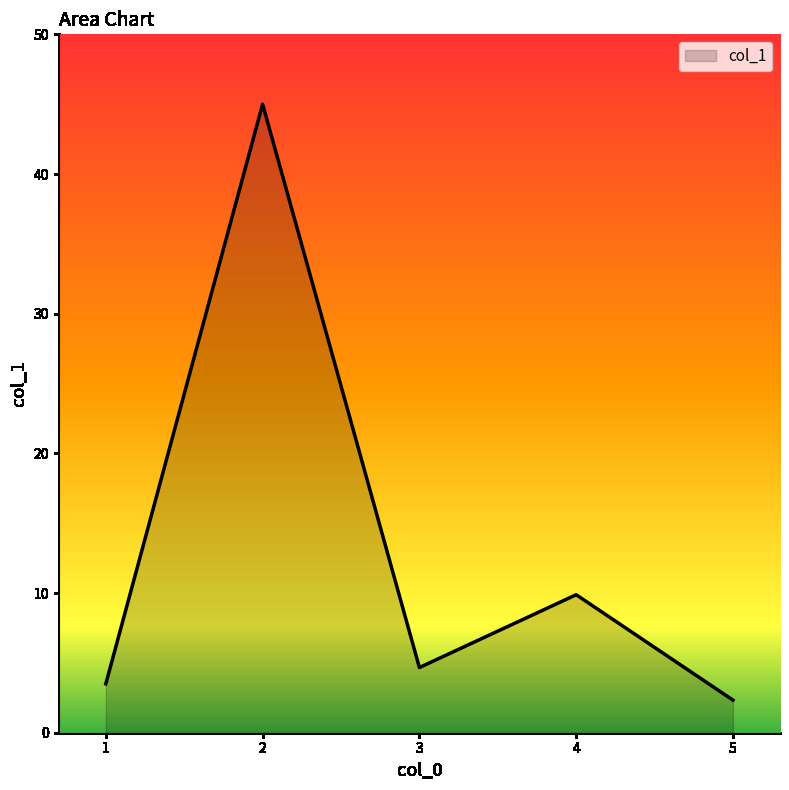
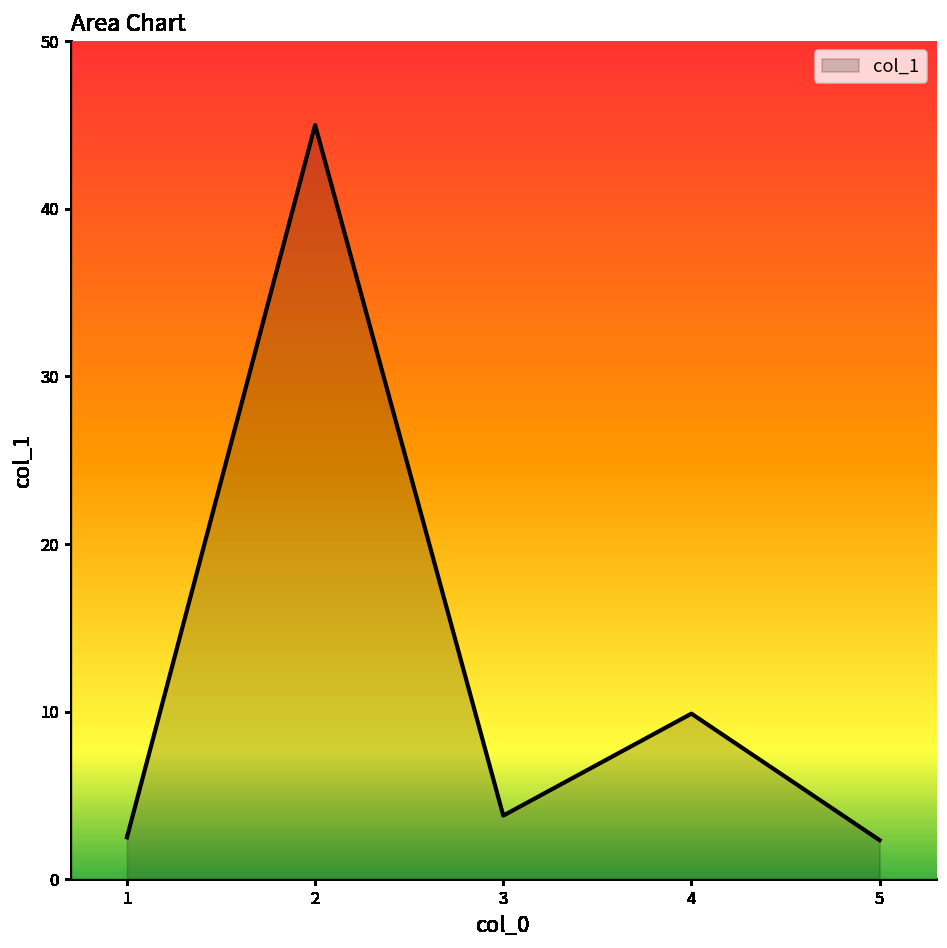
1: 3.5 -> 2.5
3: 4.7 -> 3.8
